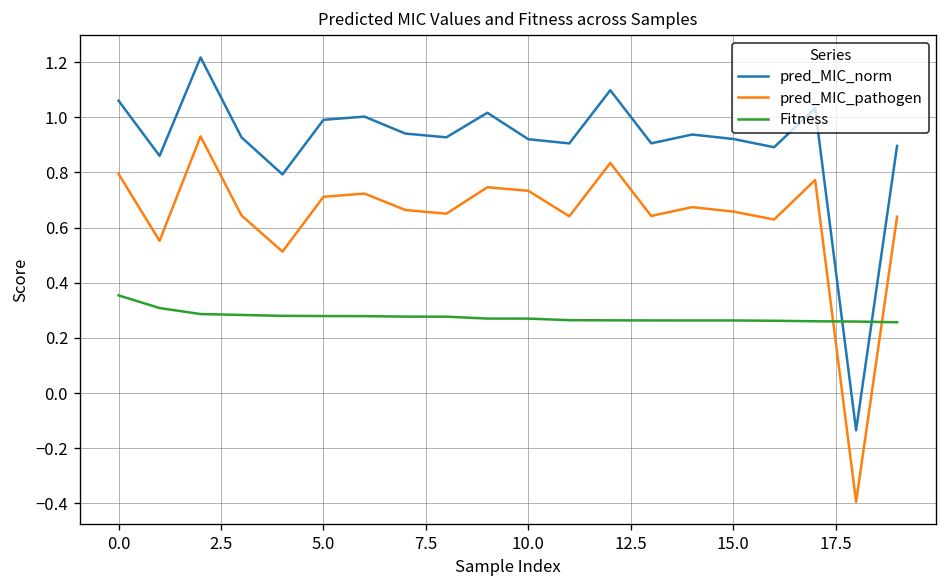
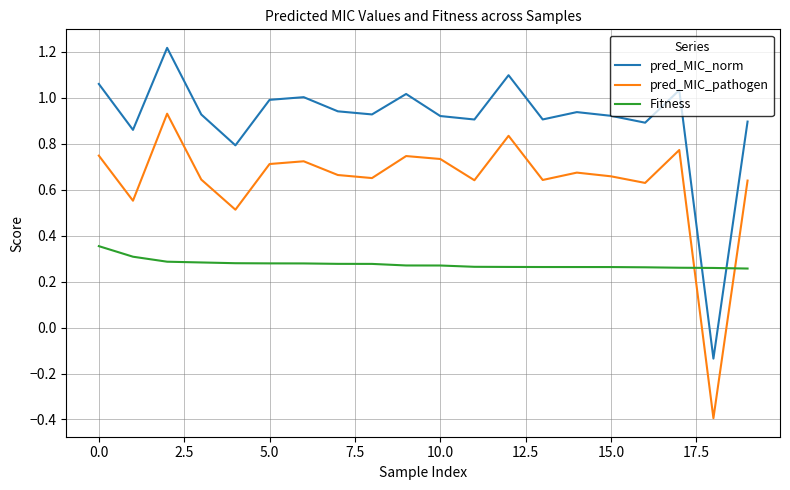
pred_MIC_pathogen, 0.0: 0.79 -> 0.75
